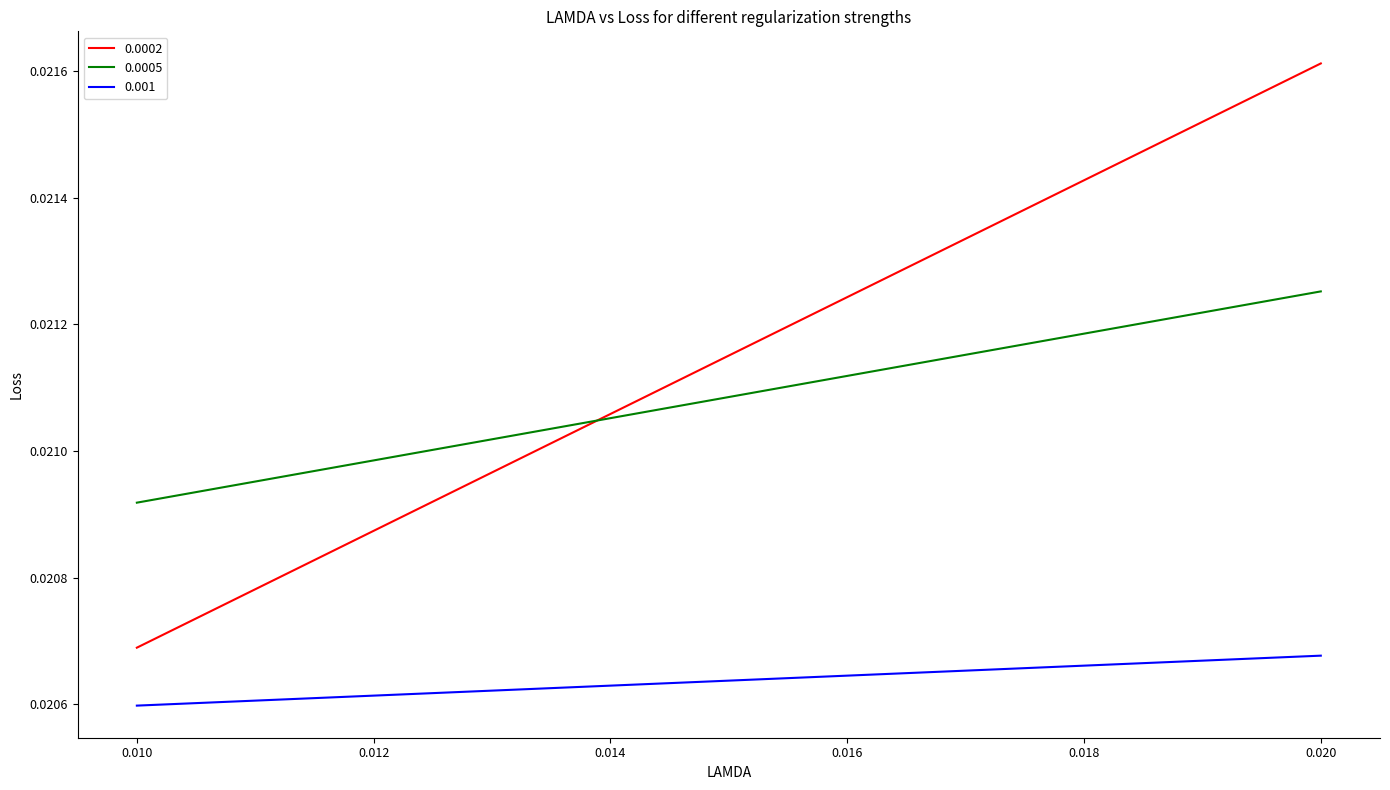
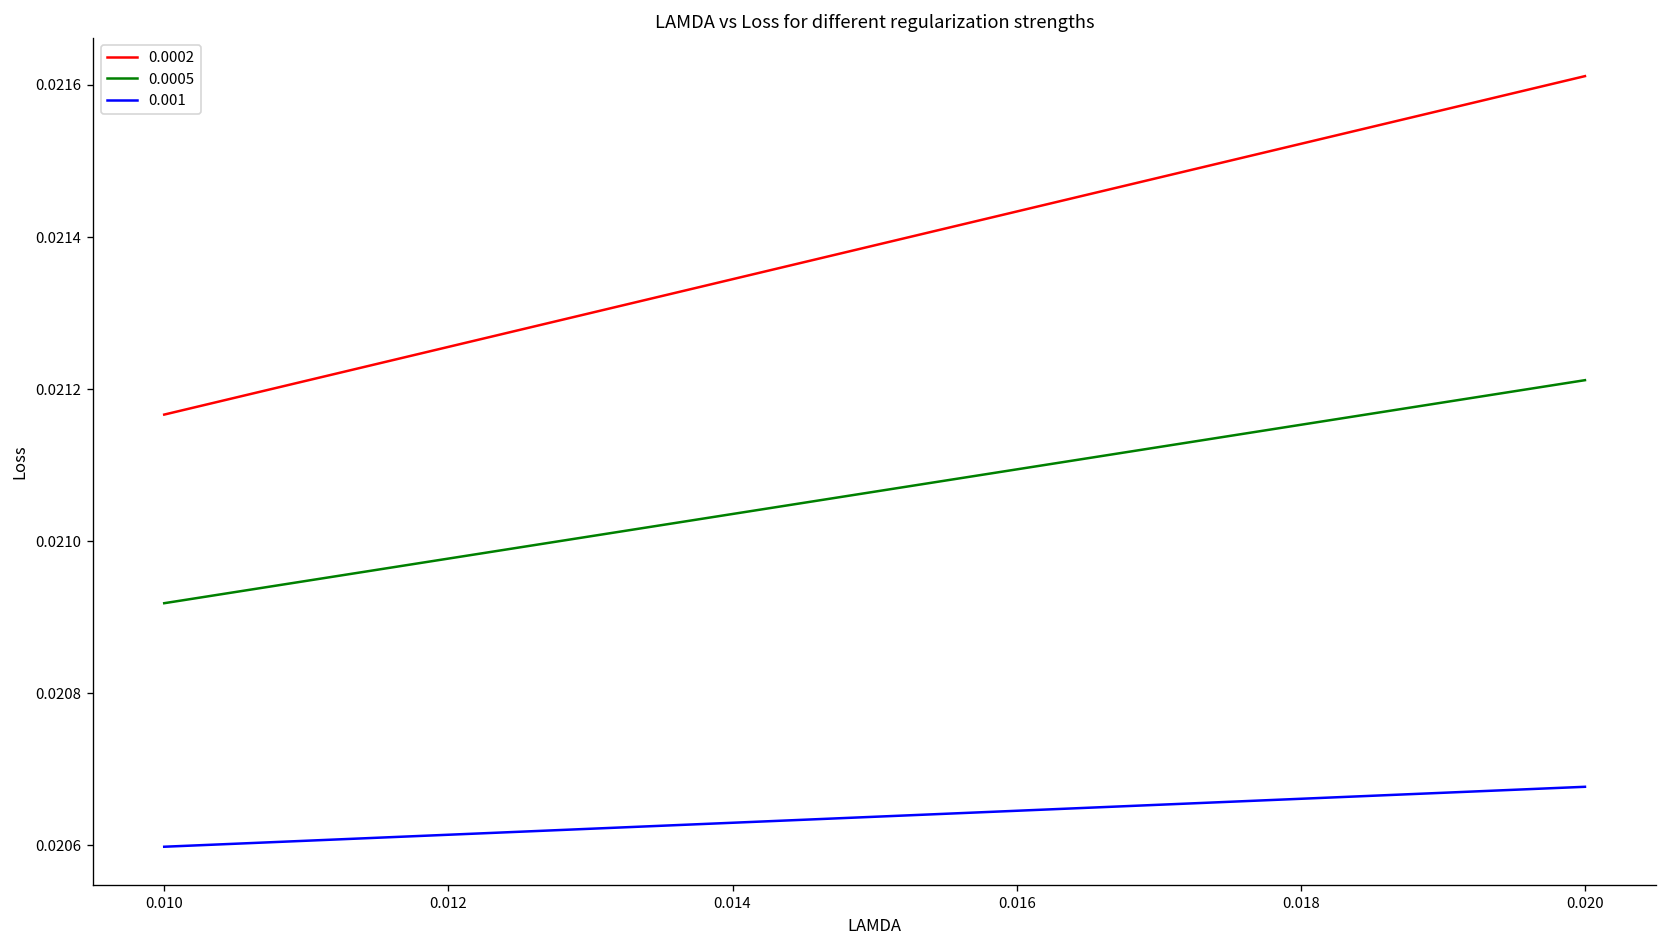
0.0002, 0.010: 0.02069 -> 0.02117
0.0005, 0.020: 0.02125 -> 0.02121
